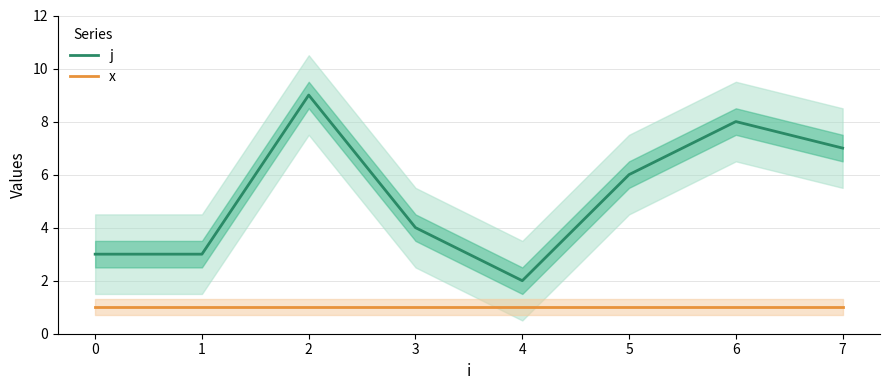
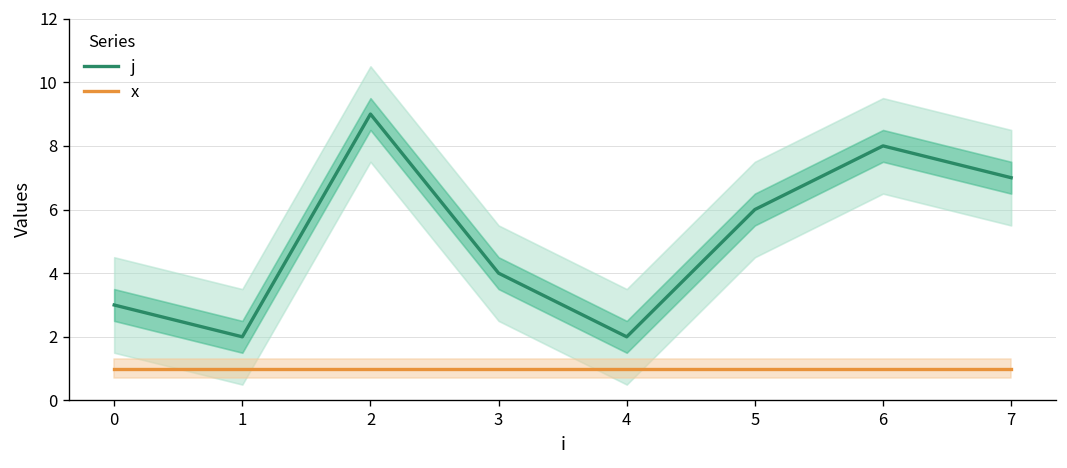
j, 1: 3 -> 2
